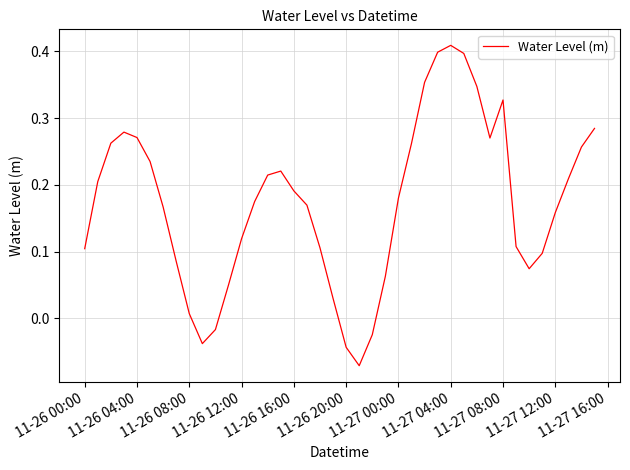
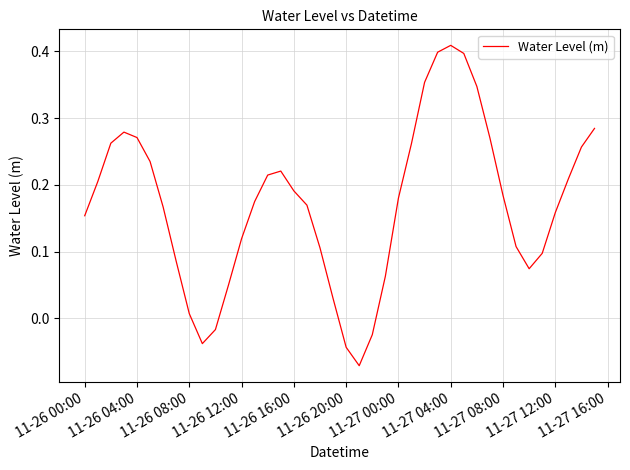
11-26 00:00: 0.10 -> 0.15
11-27 08:00: 0.33 -> 0.18
